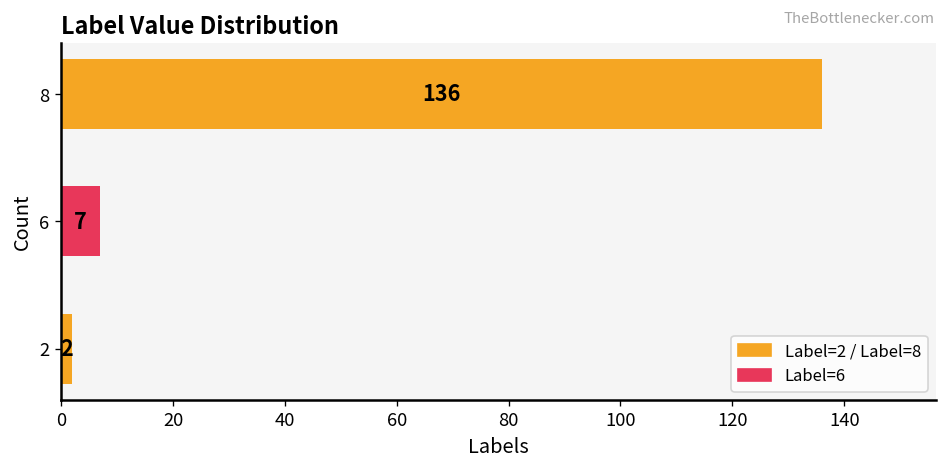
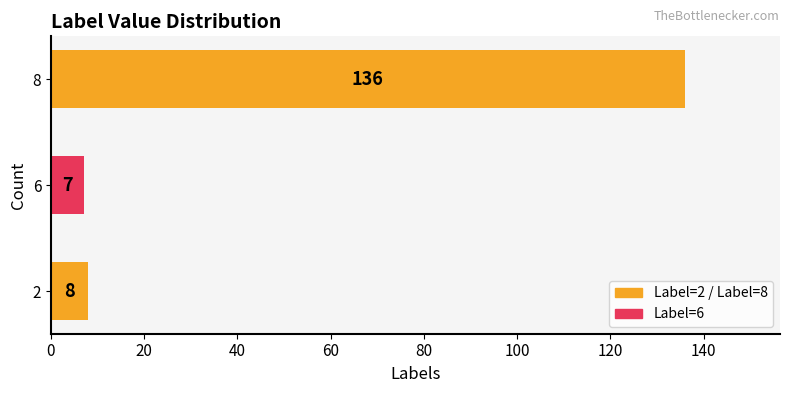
2: 2 -> 8
